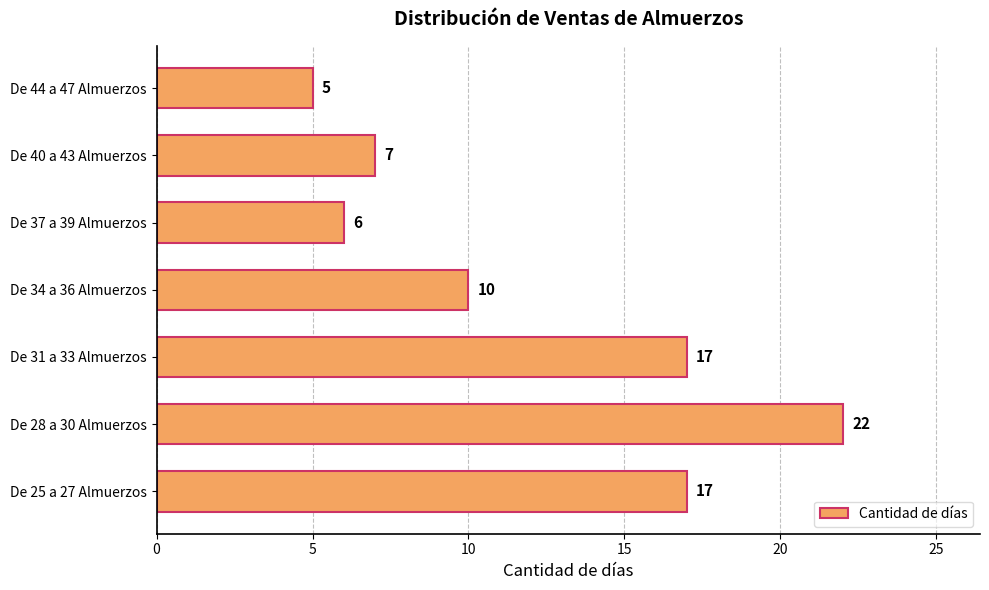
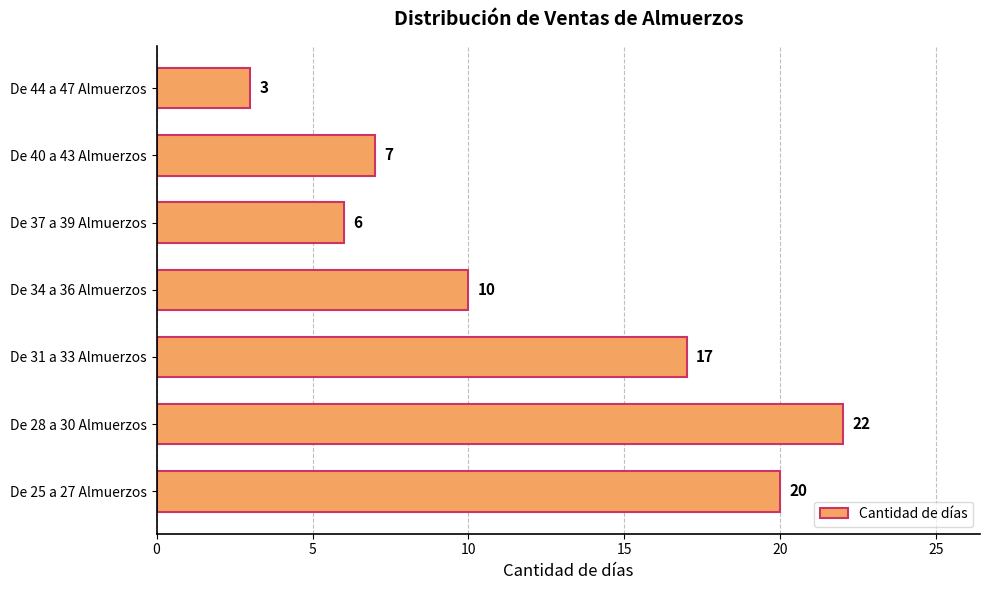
De 44 a 47 Almuerzos: 5 -> 3
De 25 a 27 Almuerzos: 17 -> 20
